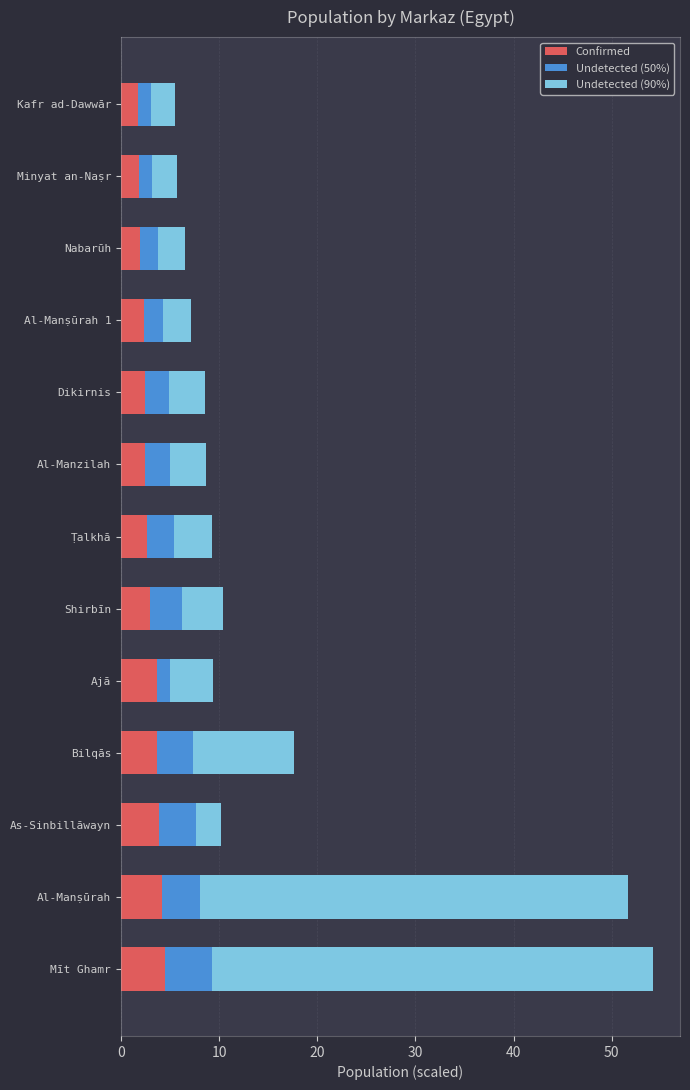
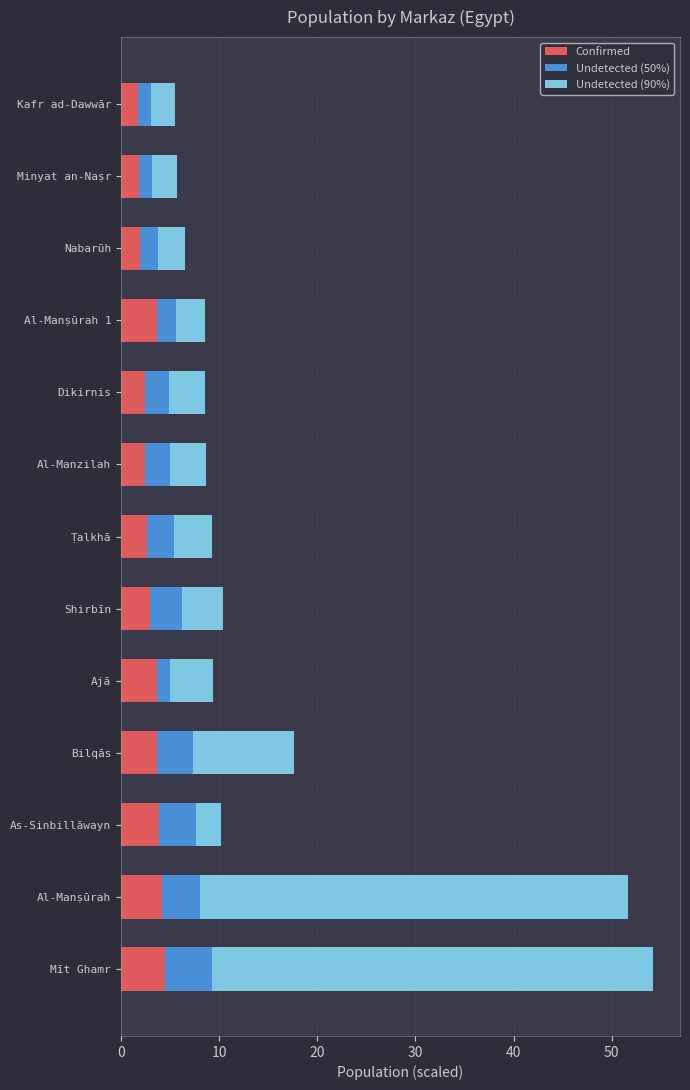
Confirmed, Al-Manṣūrah 1: 2 -> 4
